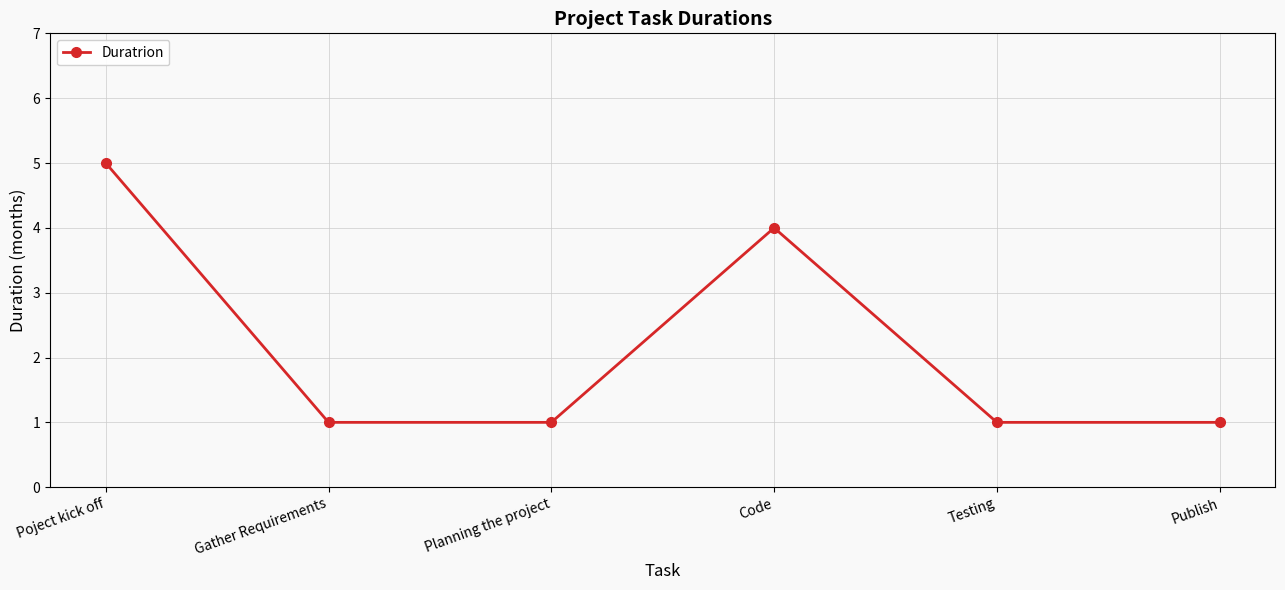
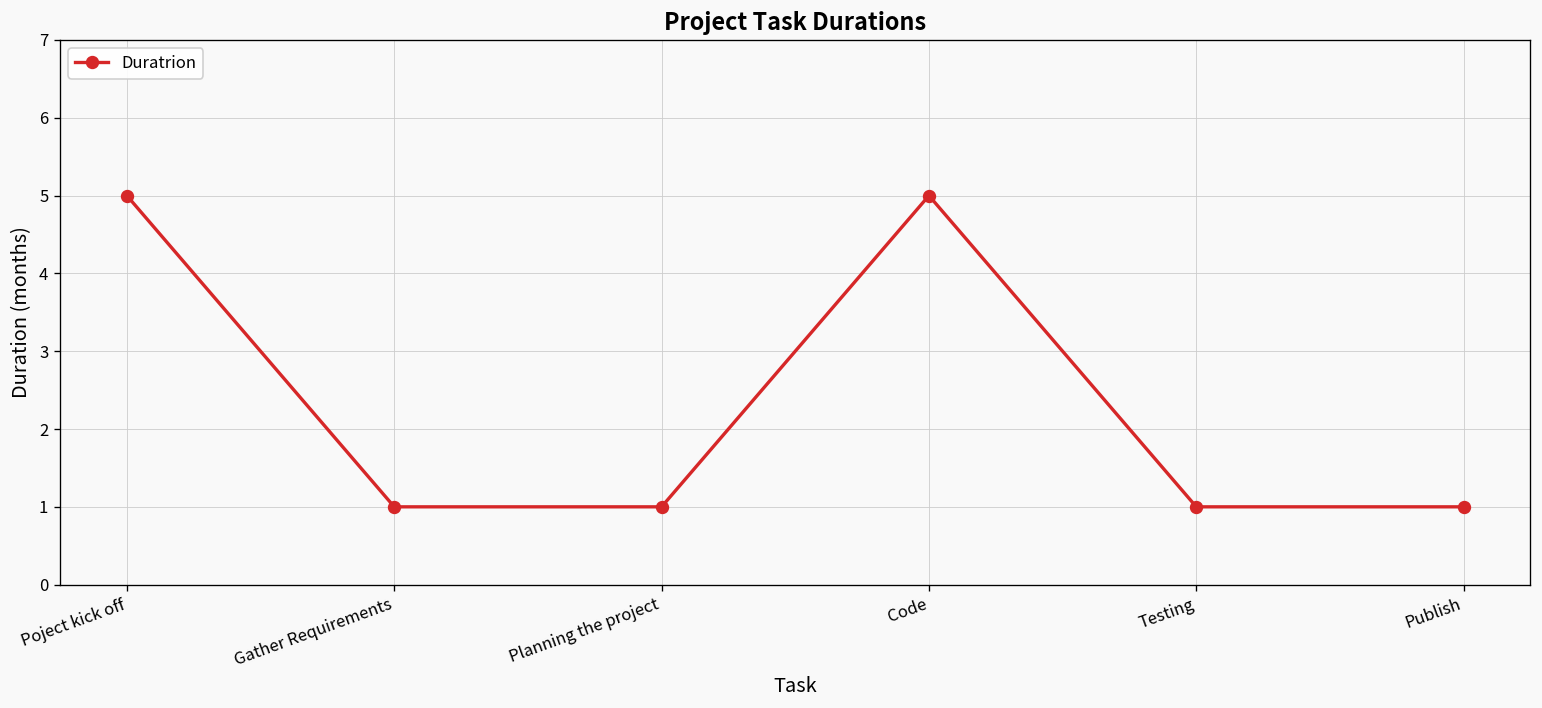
Code: 4 -> 5
